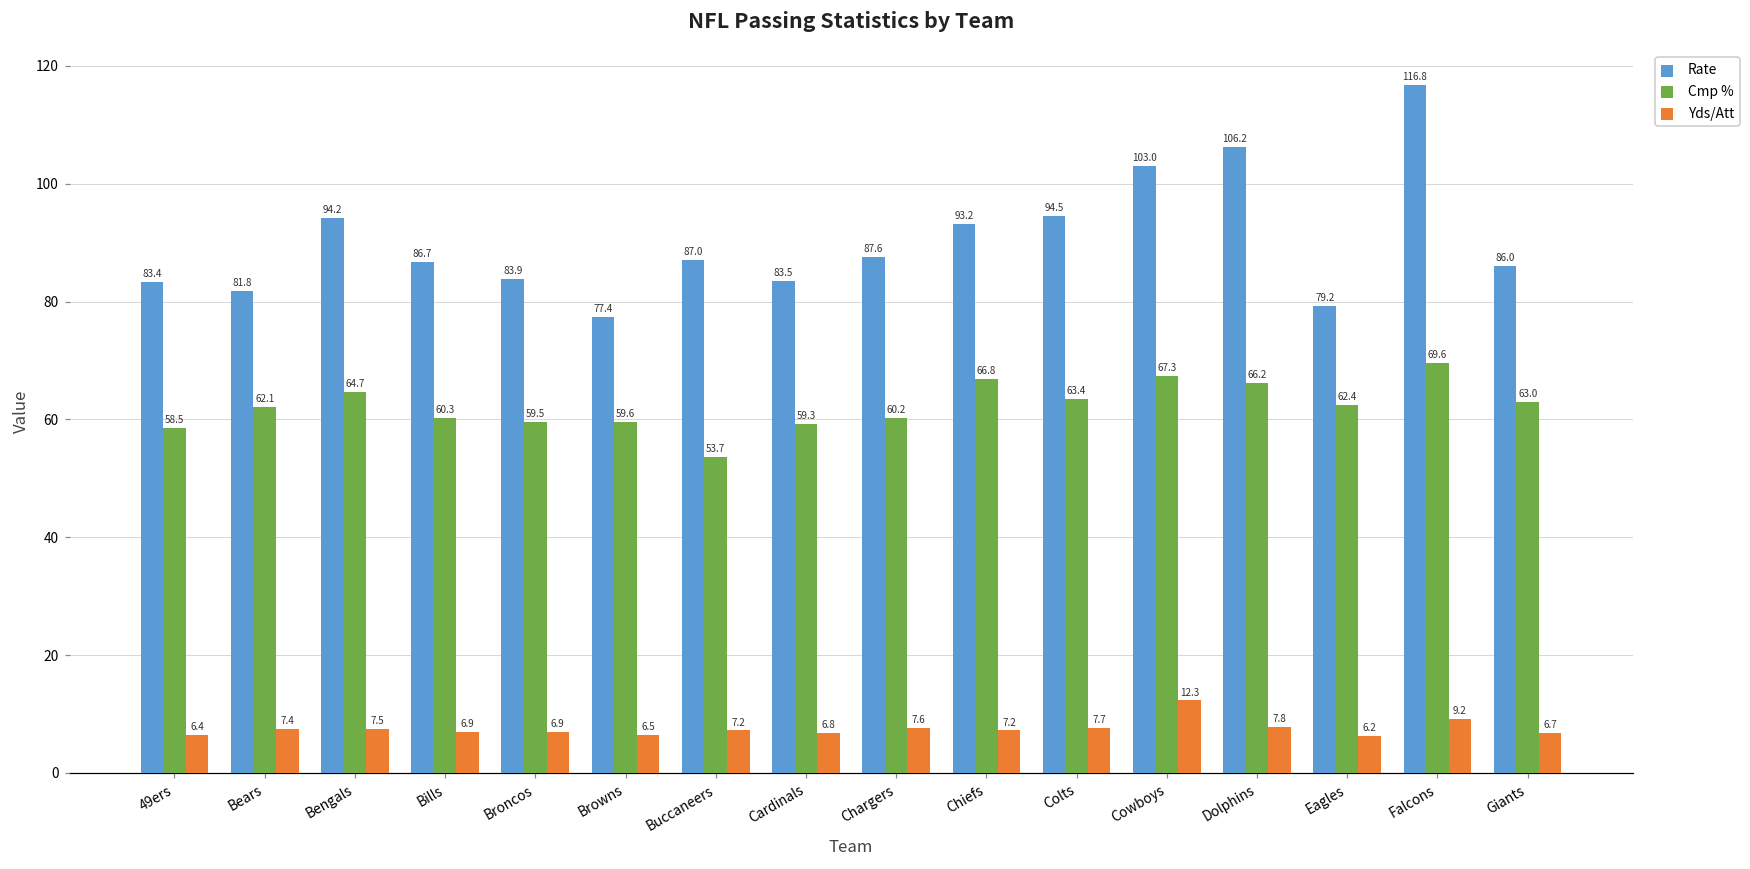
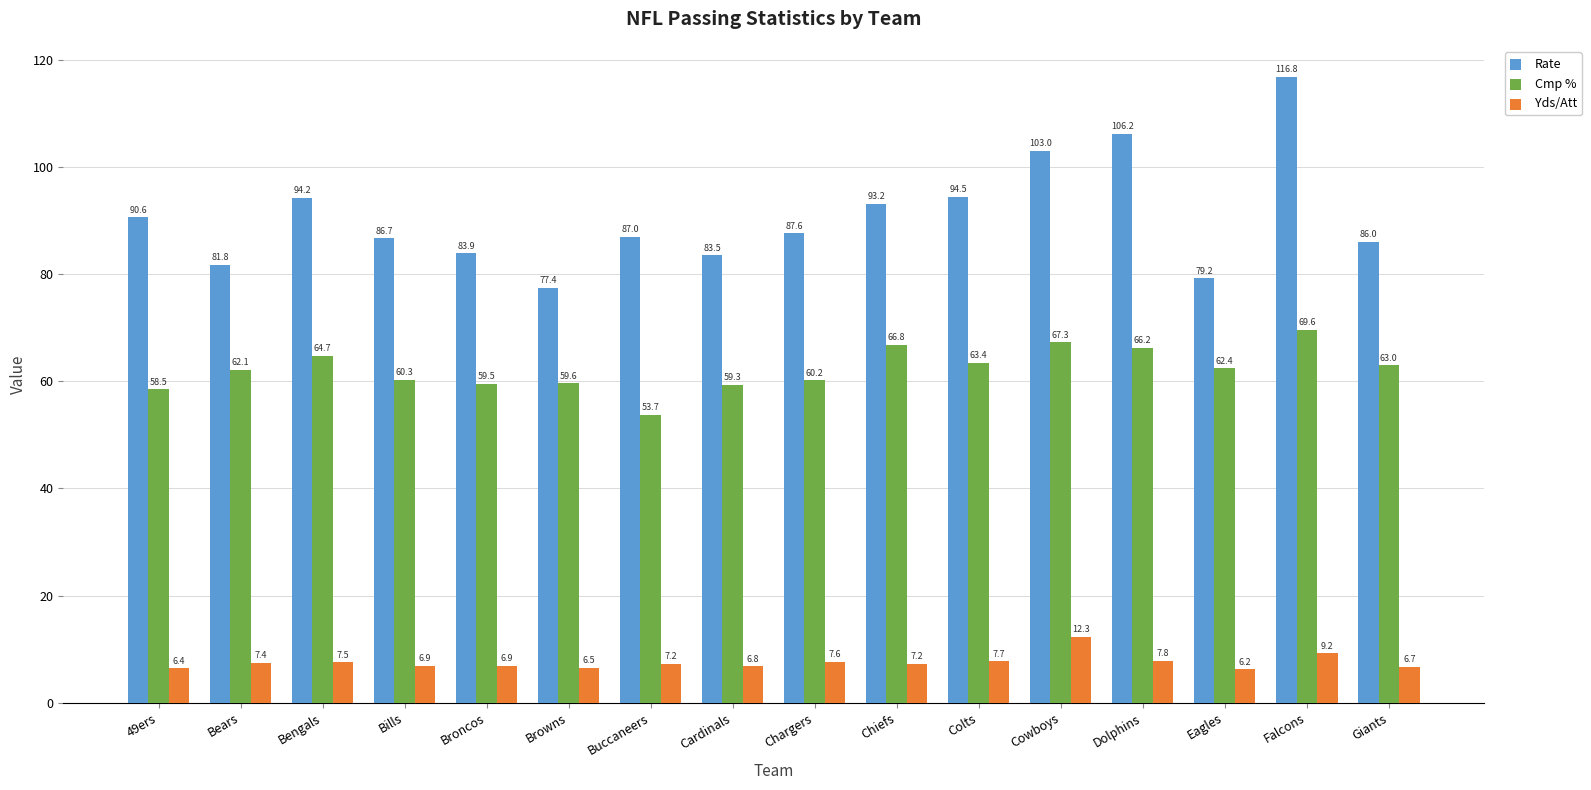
Rate, 49ers: 83.4 -> 90.6
